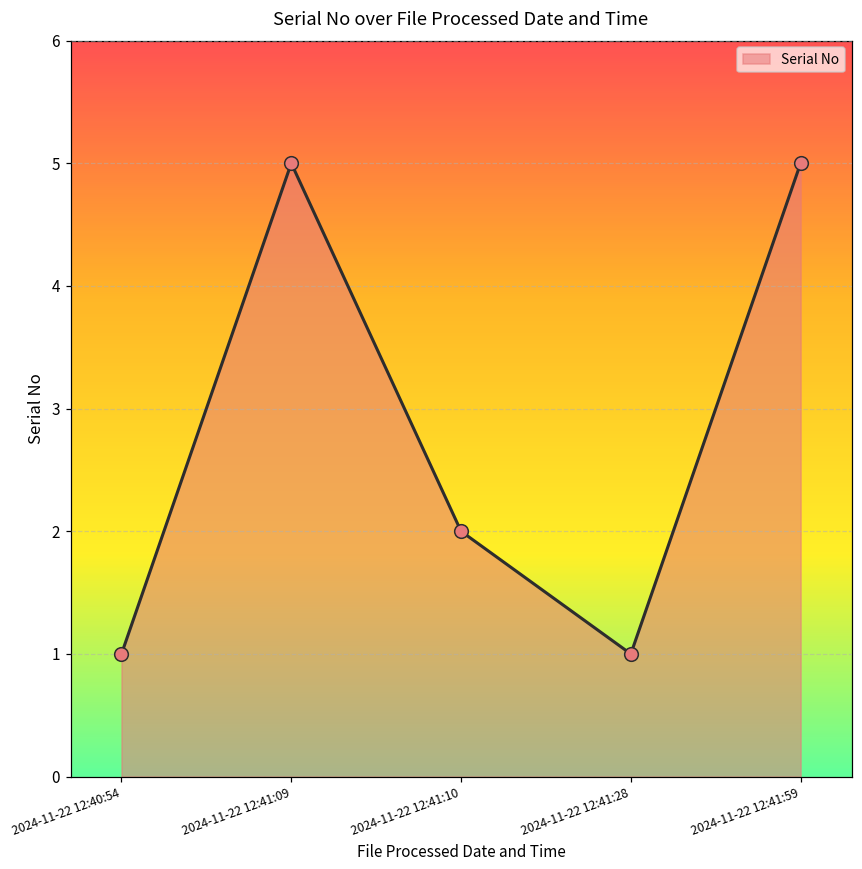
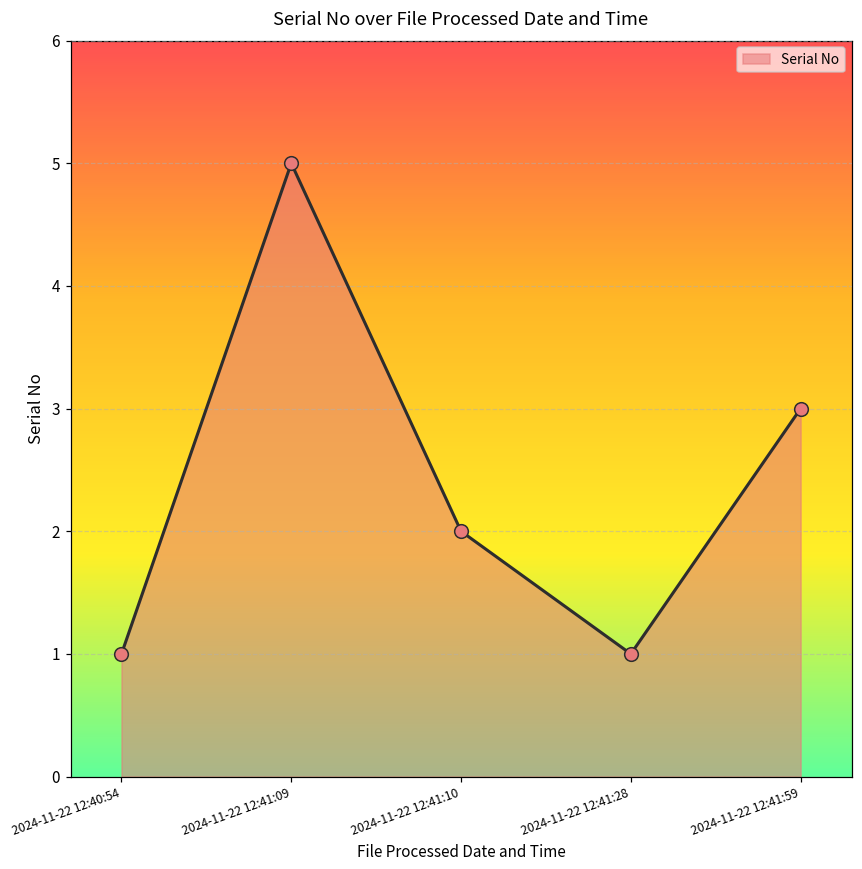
2024-11-22 12:41:59: 5 -> 3
